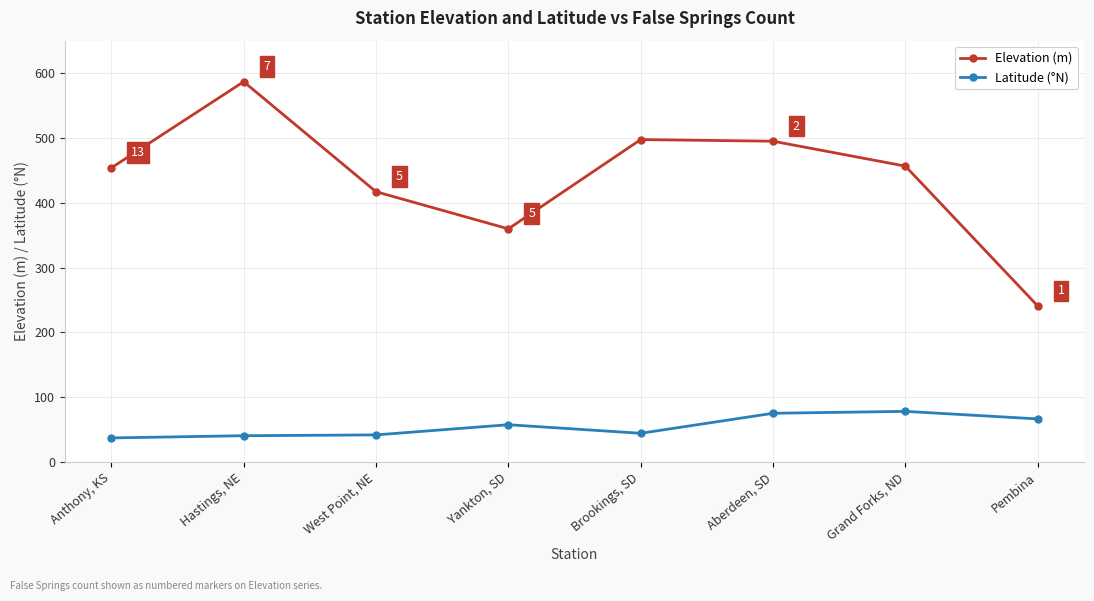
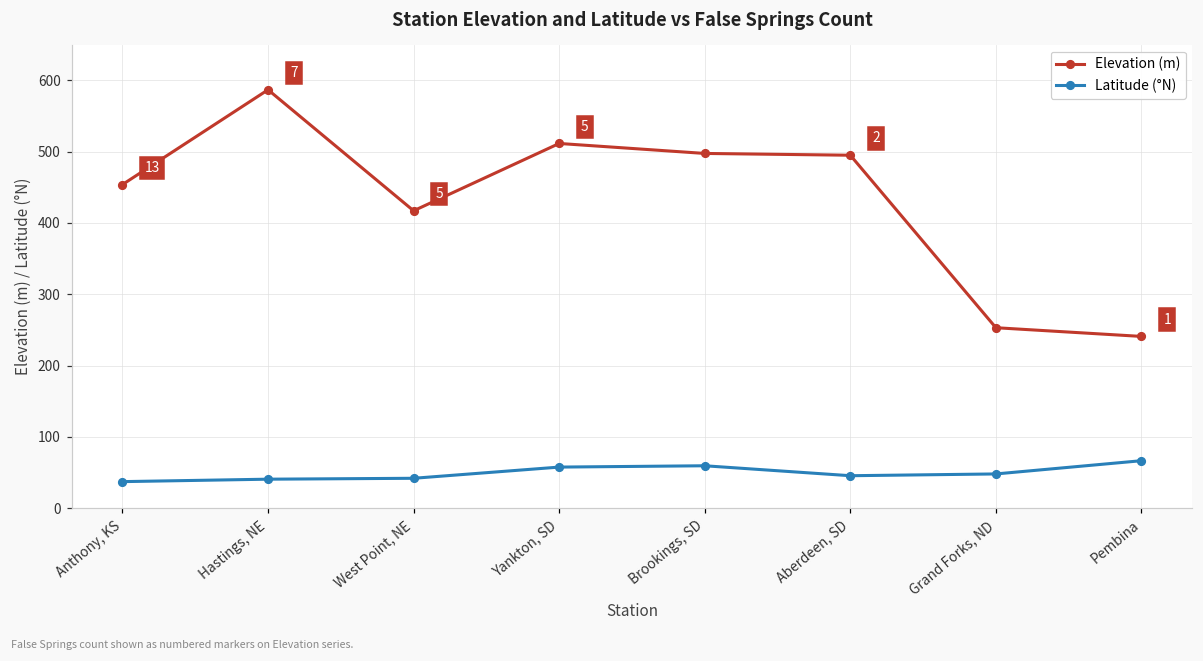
Elevation (m), Yankton, SD: 360 -> 510
Latitude (°N), Brookings, SD: 40 -> 60
Latitude (°N), Aberdeen, SD: 80 -> 50
Elevation (m), Grand Forks, ND: 460 -> 250
Latitude (°N), Grand Forks, ND: 80 -> 50
